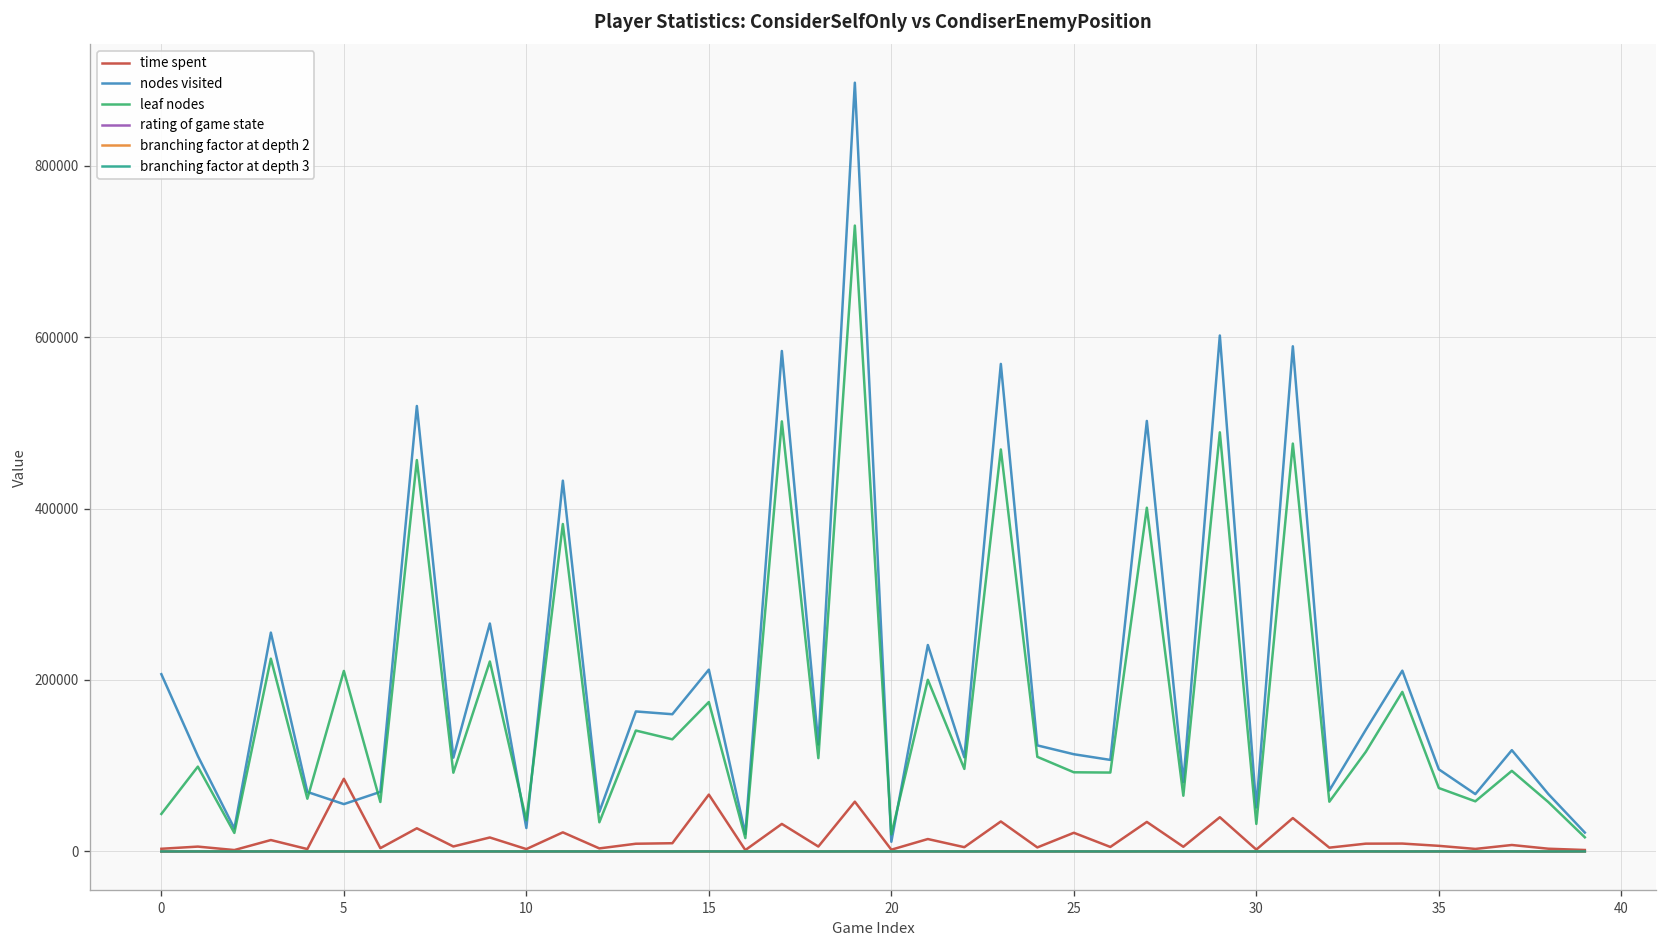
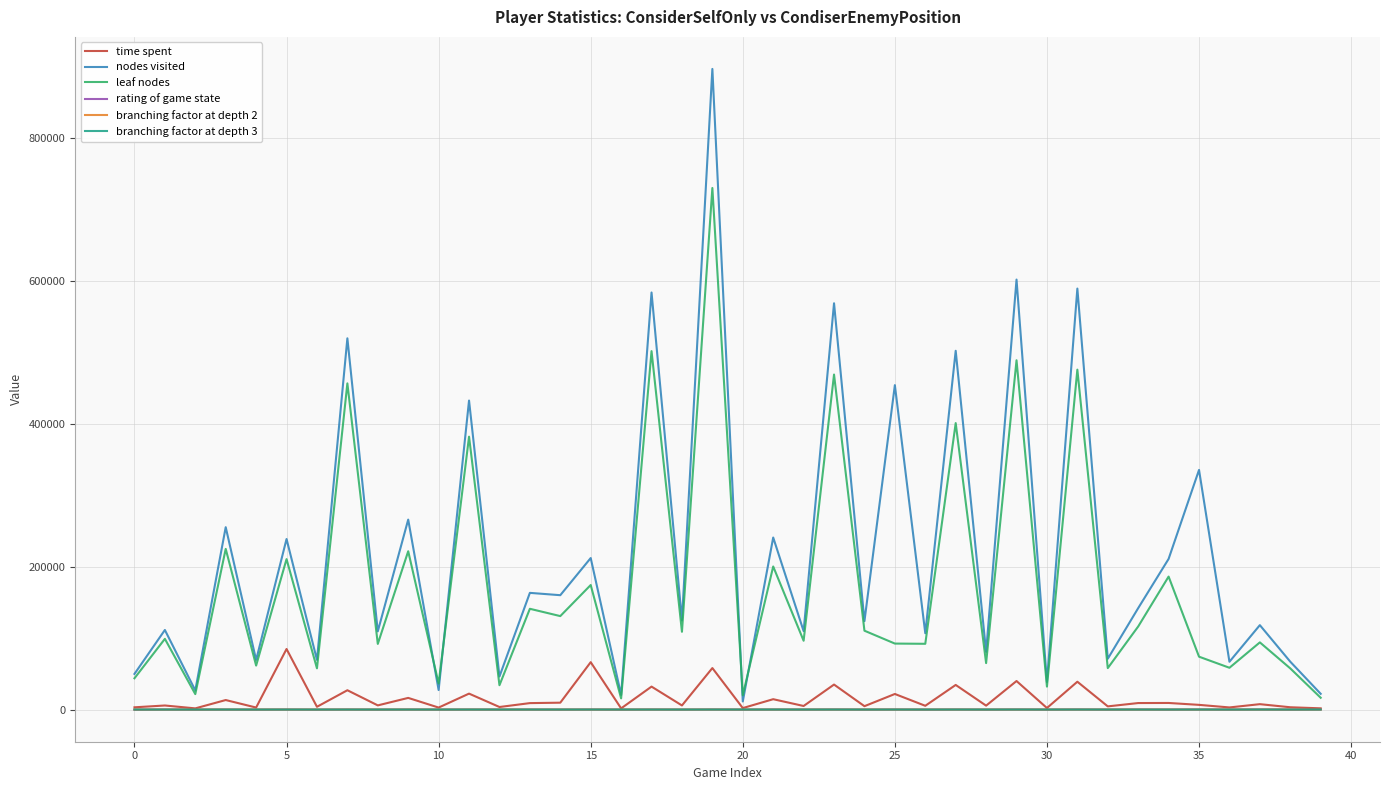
nodes visited, 0: 210000 -> 50000
nodes visited, 5: 60000 -> 240000
nodes visited, 25: 110000 -> 450000
nodes visited, 30: 50000 -> 40000
nodes visited, 35: 100000 -> 340000
